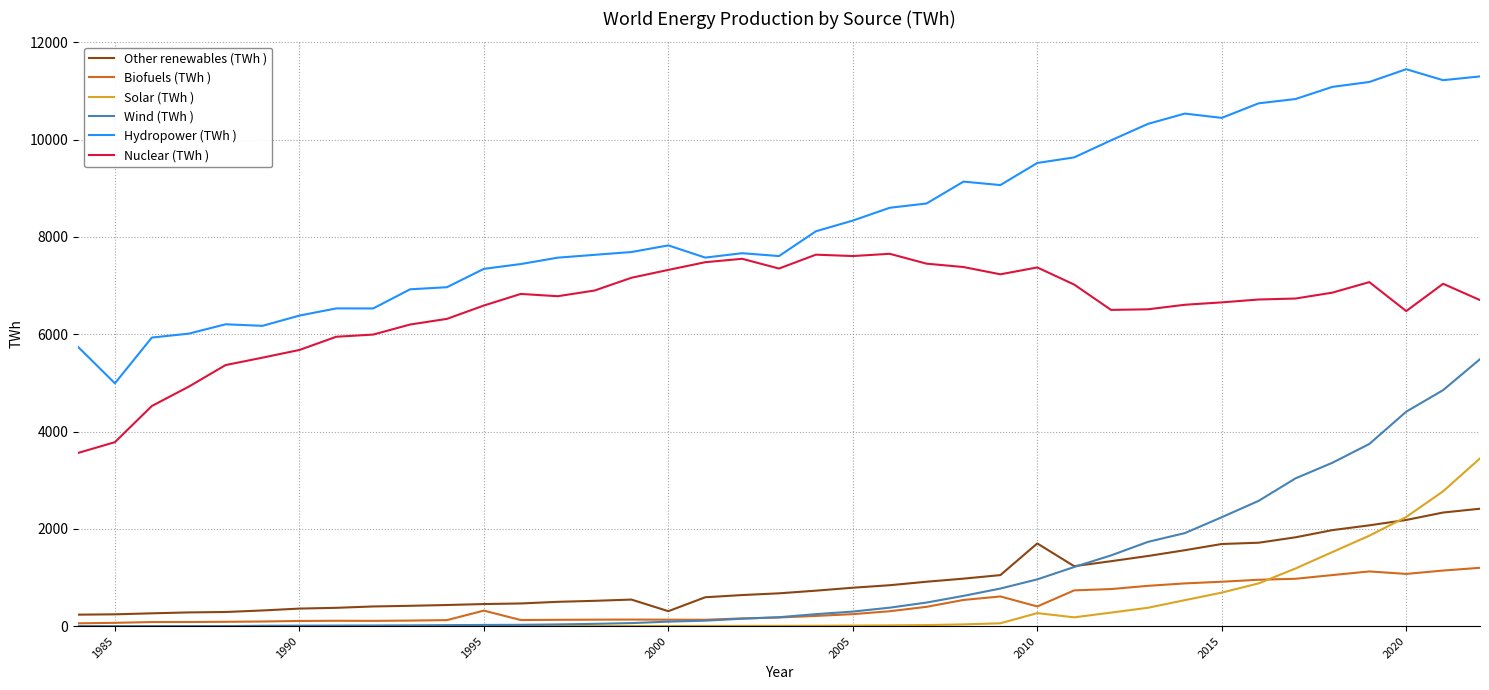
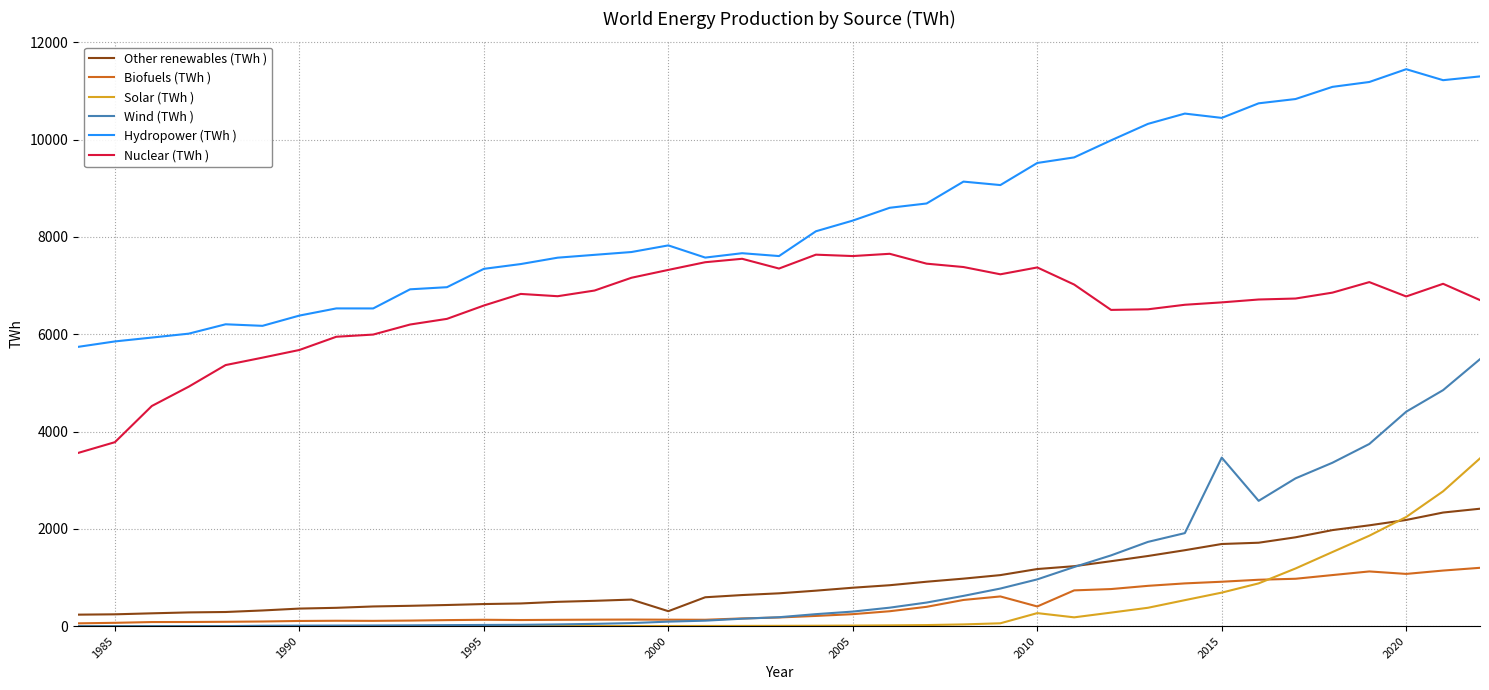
Hydropower (TWh ), 1985: 5000 -> 5900
Biofuels (TWh ), 1995: 300 -> 100
Other renewables (TWh ), 2010: 1700 -> 1200
Wind (TWh ), 2015: 2200 -> 3500
Nuclear (TWh ), 2020: 6500 -> 6800
